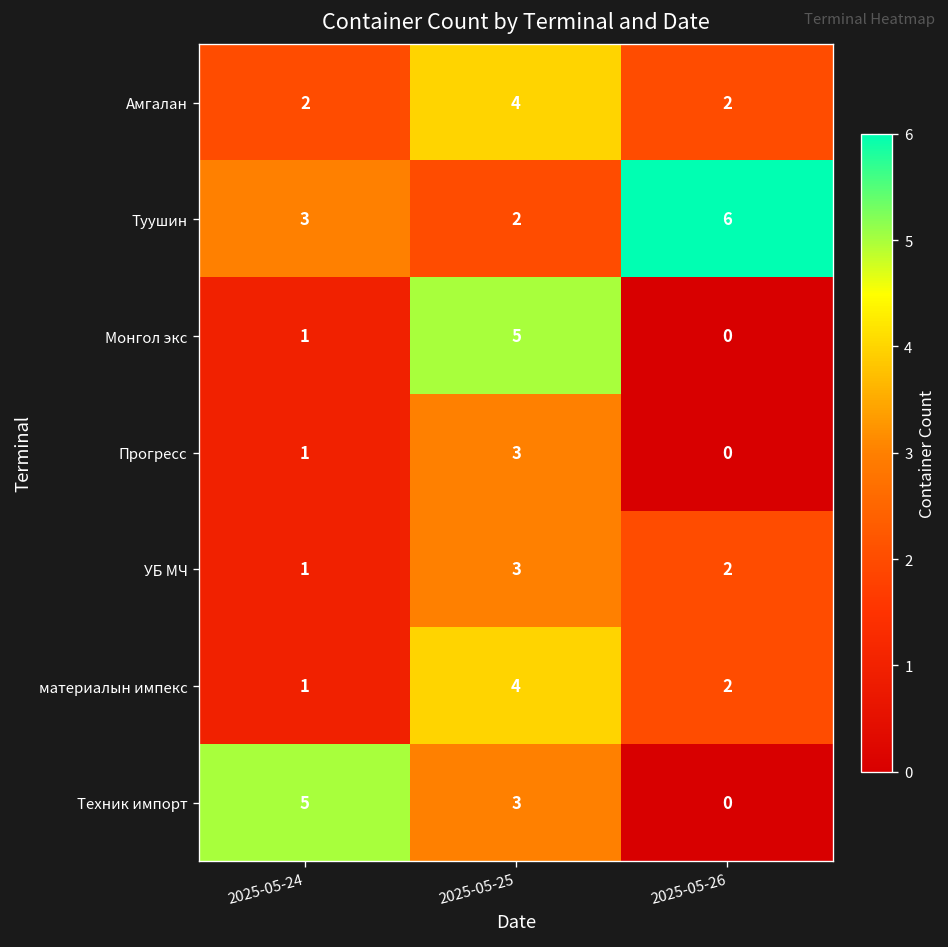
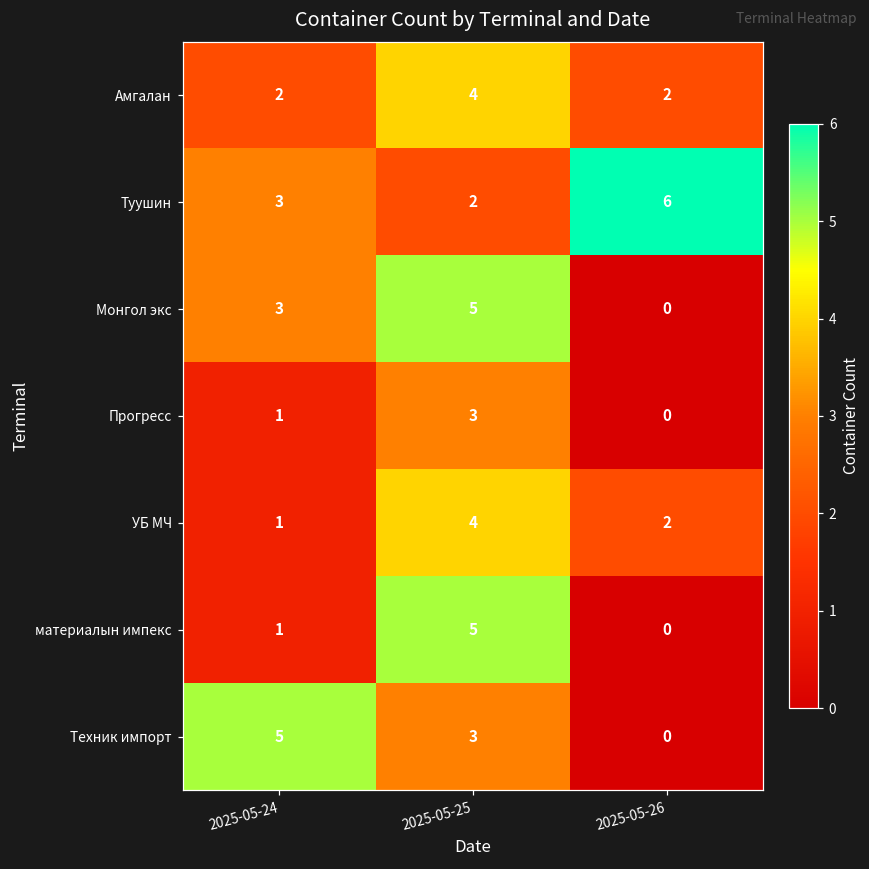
Монгол экс, 2025-05-24: 1 -> 3
УБ МЧ, 2025-05-25: 3 -> 4
материалын импекс, 2025-05-25: 4 -> 5
материалын импекс, 2025-05-26: 2 -> 0
